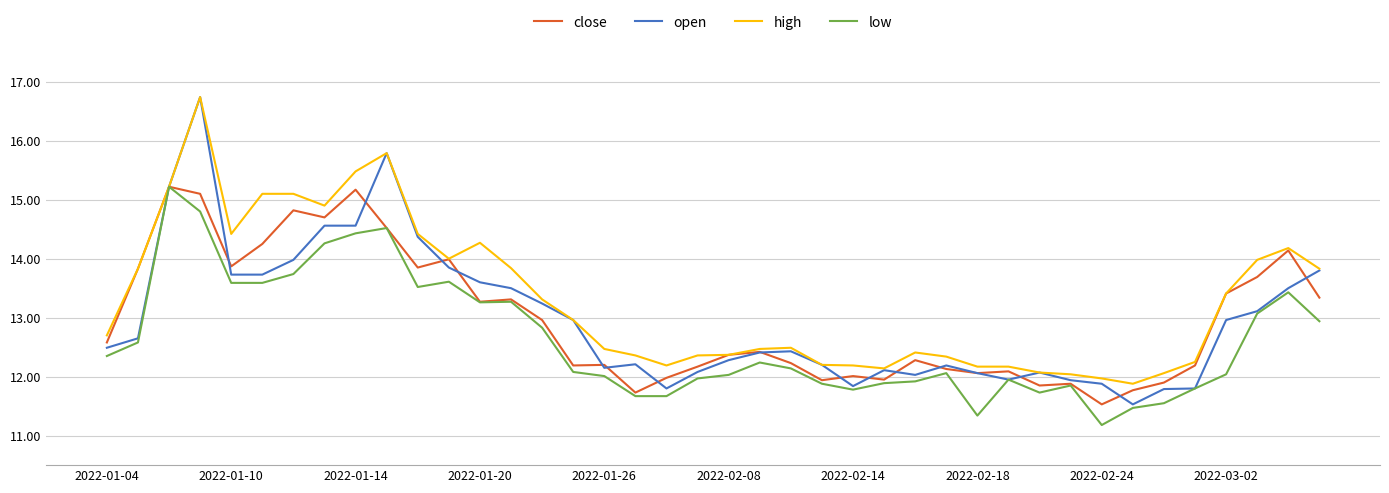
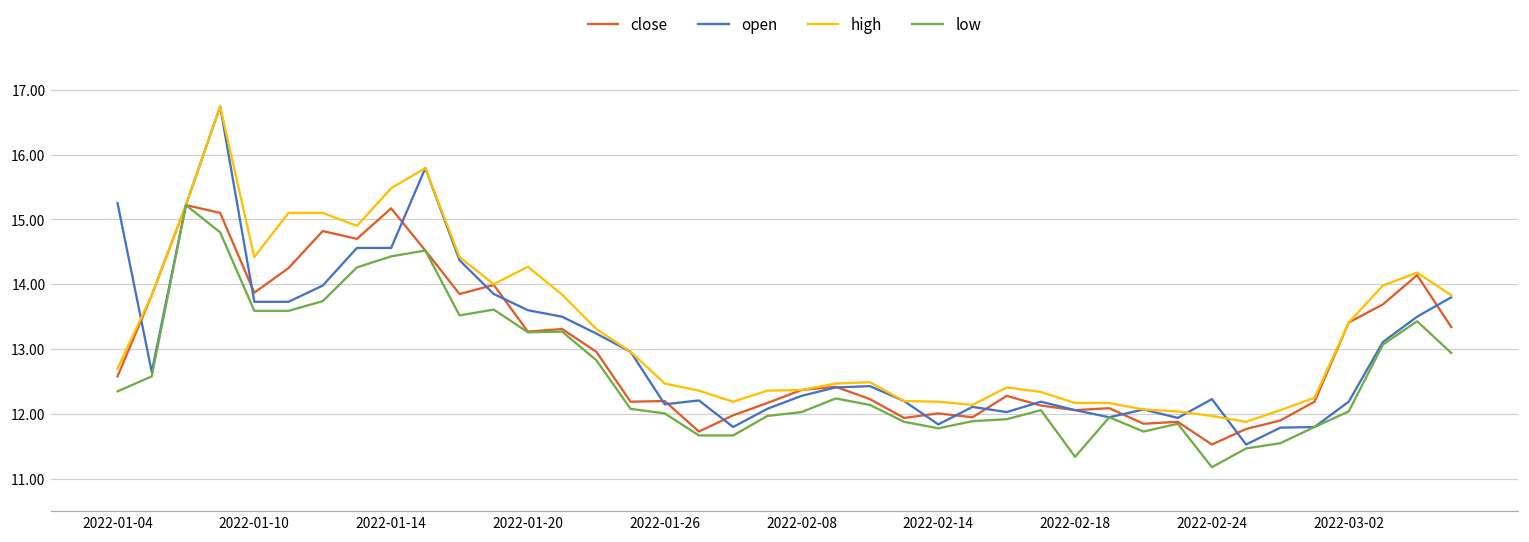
open, 2022-01-04: 12.5 -> 15.3
open, 2022-02-24: 11.9 -> 12.2
open, 2022-03-02: 13.0 -> 12.2
